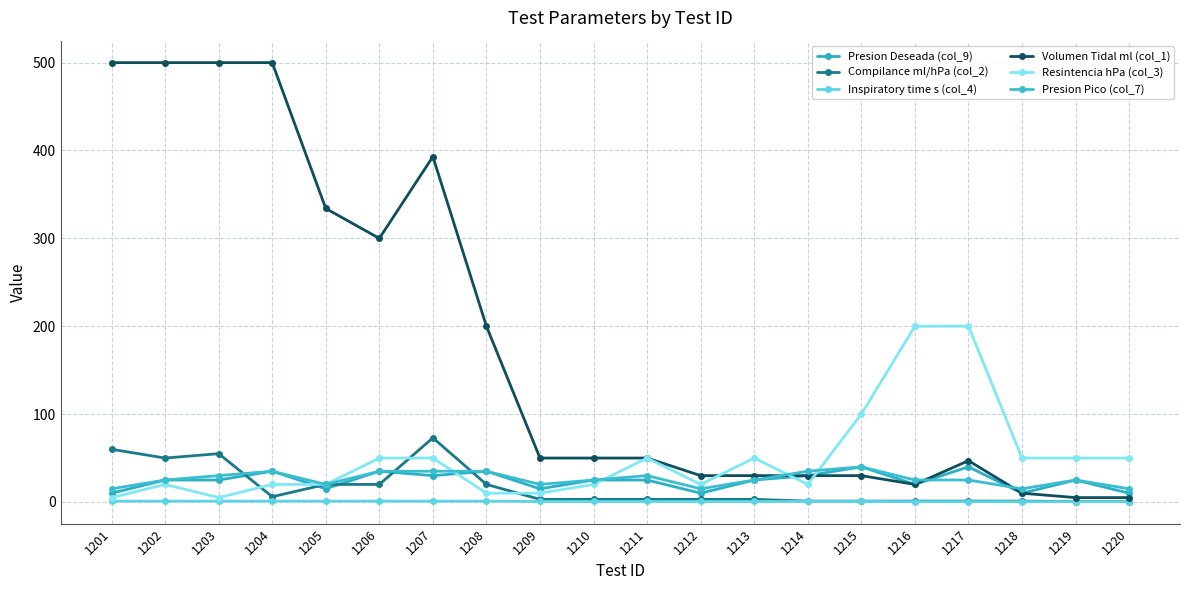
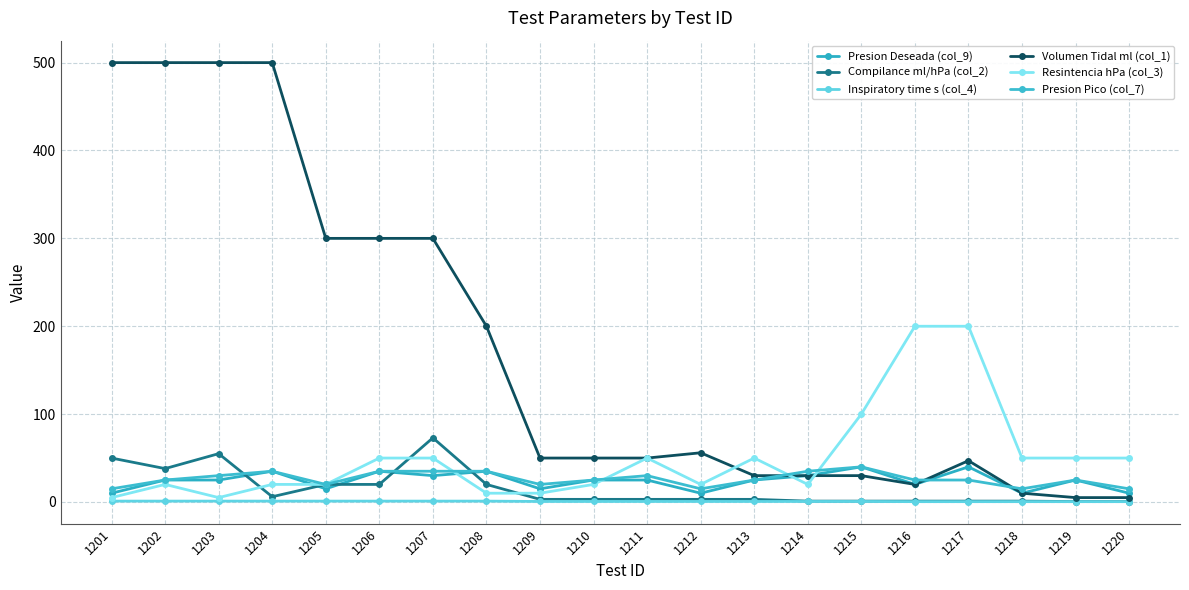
Compilance ml/hPa (col_2), 1201: 60 -> 50
Compilance ml/hPa (col_2), 1202: 50 -> 40
Volumen Tidal ml (col_1), 1205: 330 -> 300
Volumen Tidal ml (col_1), 1207: 390 -> 300
Volumen Tidal ml (col_1), 1212: 30 -> 60
